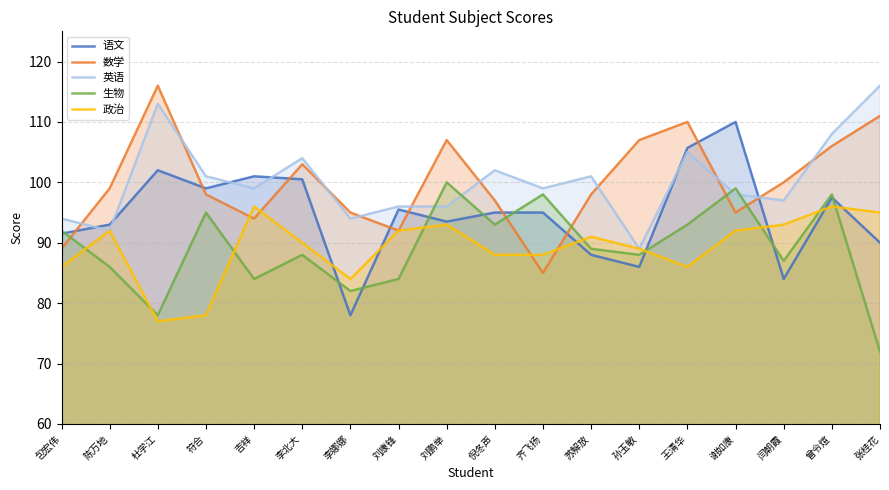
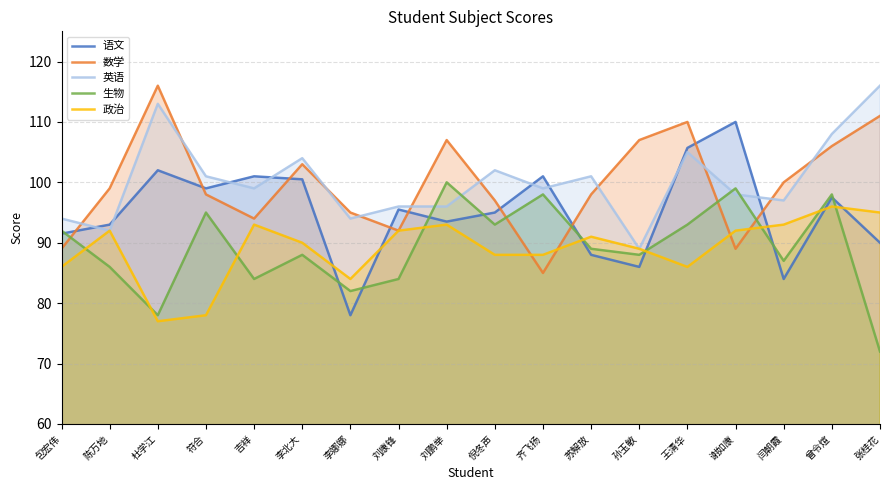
政治, 吉祥: 96 -> 93
语文, 齐飞扬: 95 -> 101
数学, 谢如康: 95 -> 89
